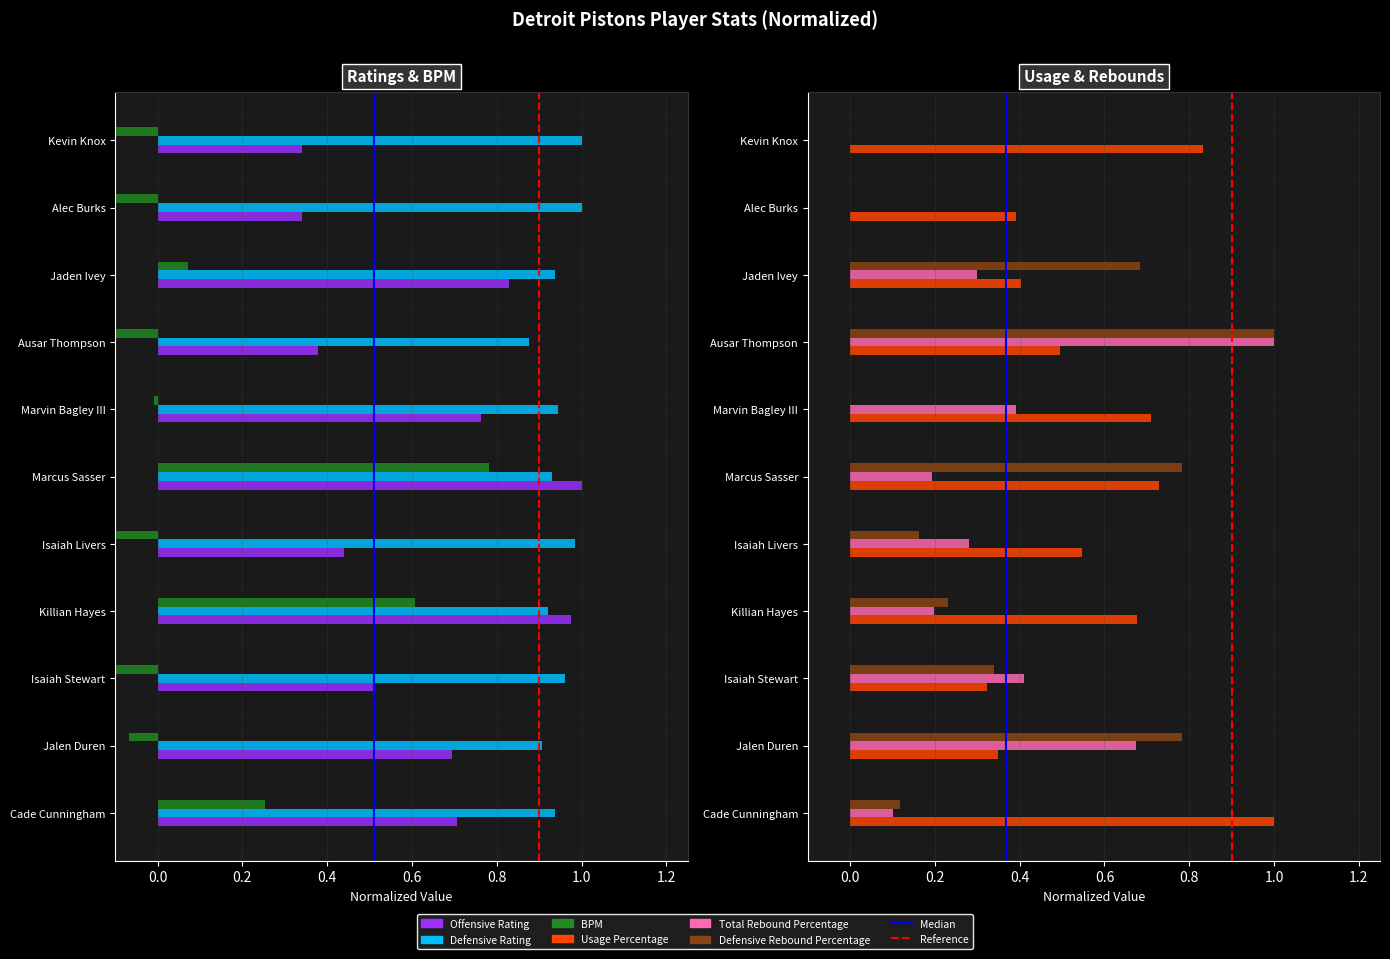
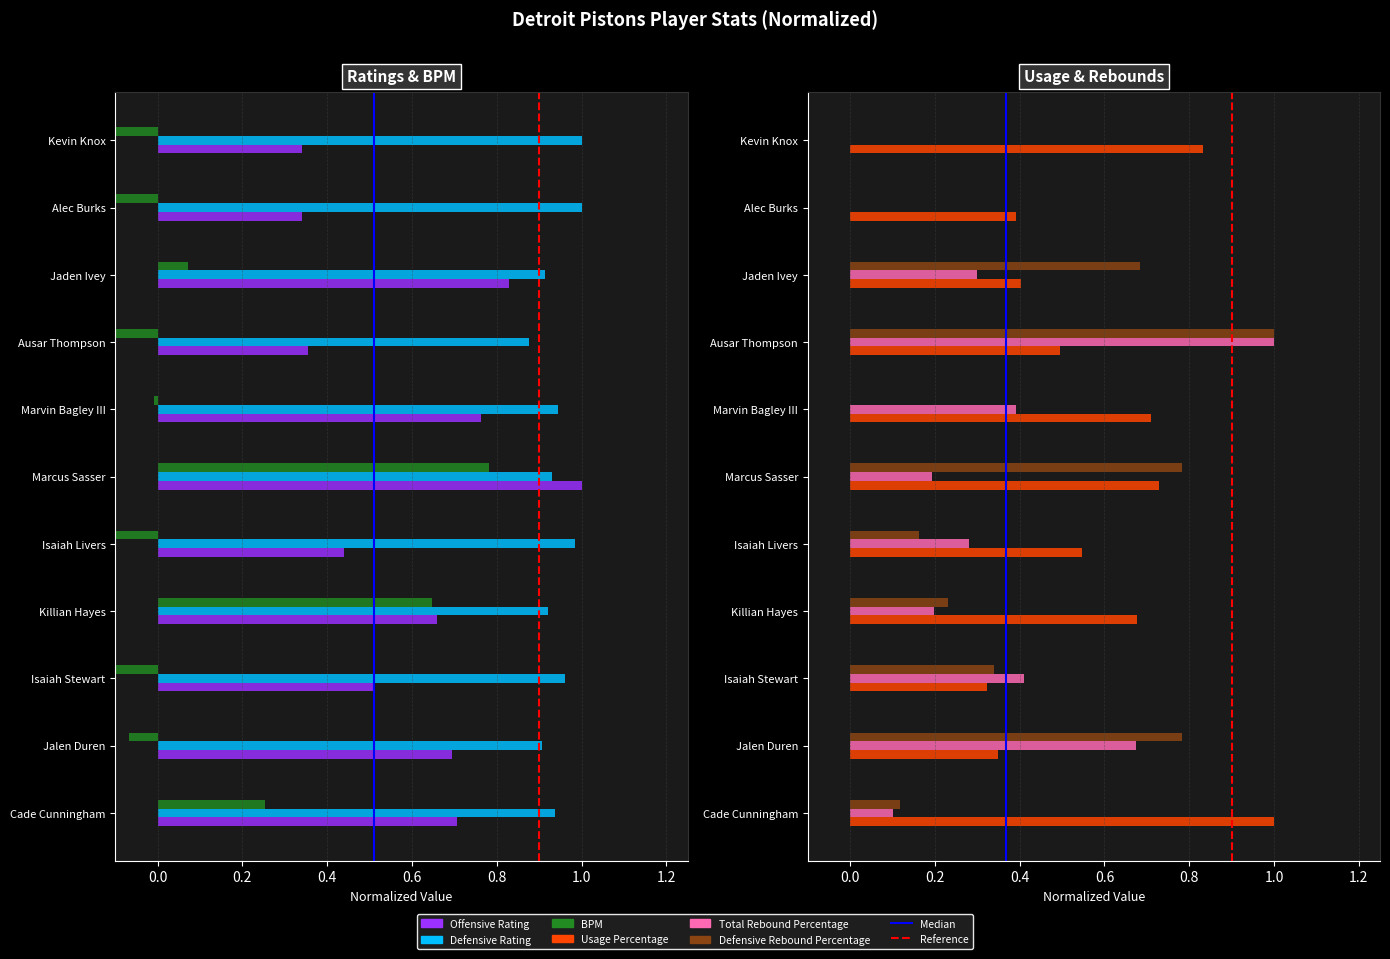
Ratings & BPM, Defensive Rating, Jaden Ivey: 0.94 -> 0.91
Ratings & BPM, Offensive Rating, Ausar Thompson: 0.38 -> 0.35
Ratings & BPM, BPM, Killian Hayes: 0.61 -> 0.65
Ratings & BPM, Offensive Rating, Killian Hayes: 0.98 -> 0.66
